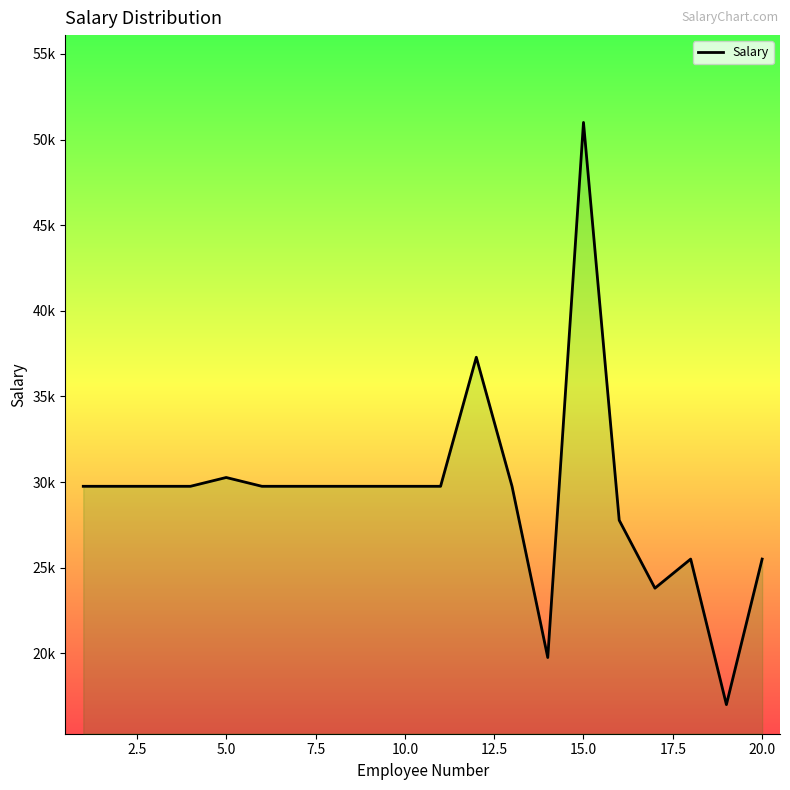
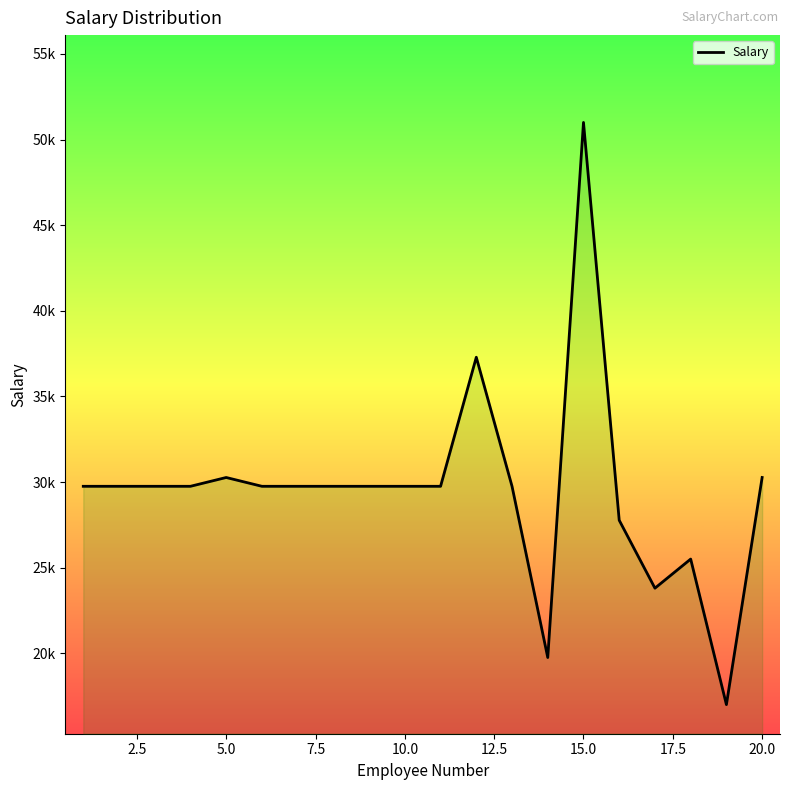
20.0: 25500 -> 30300
